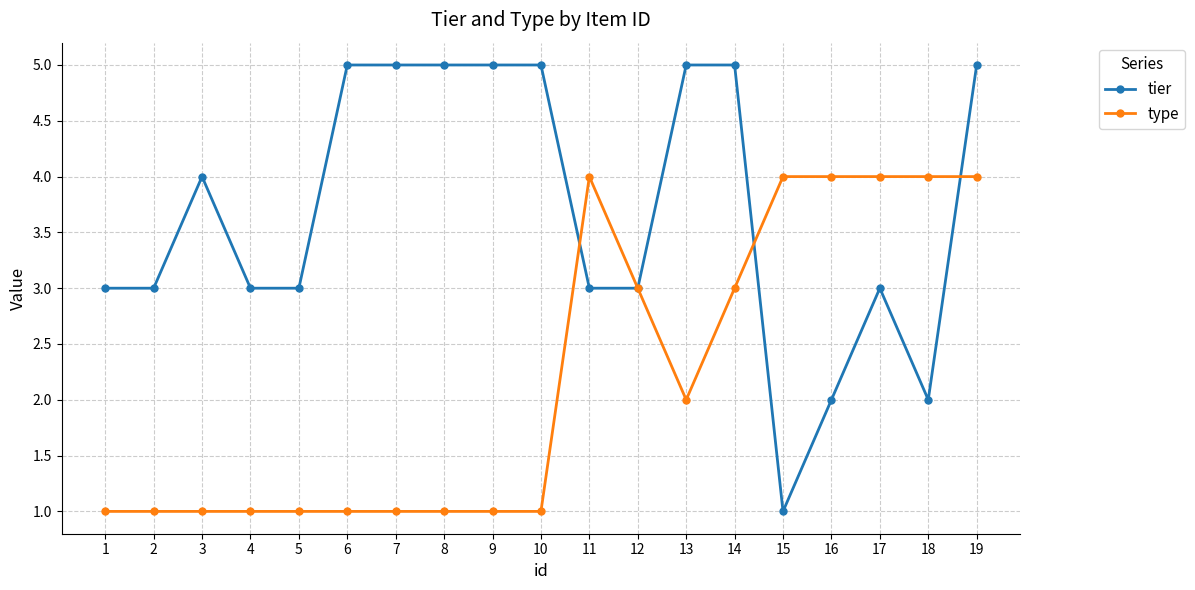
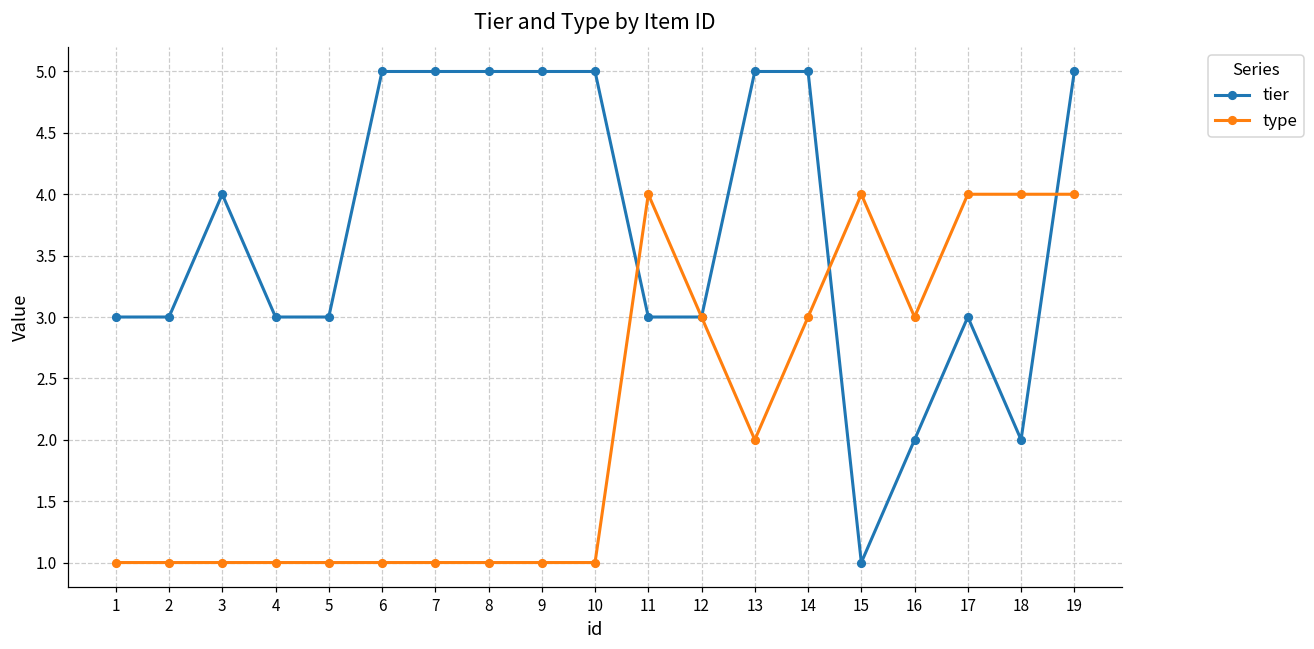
type, 16: 4 -> 3
